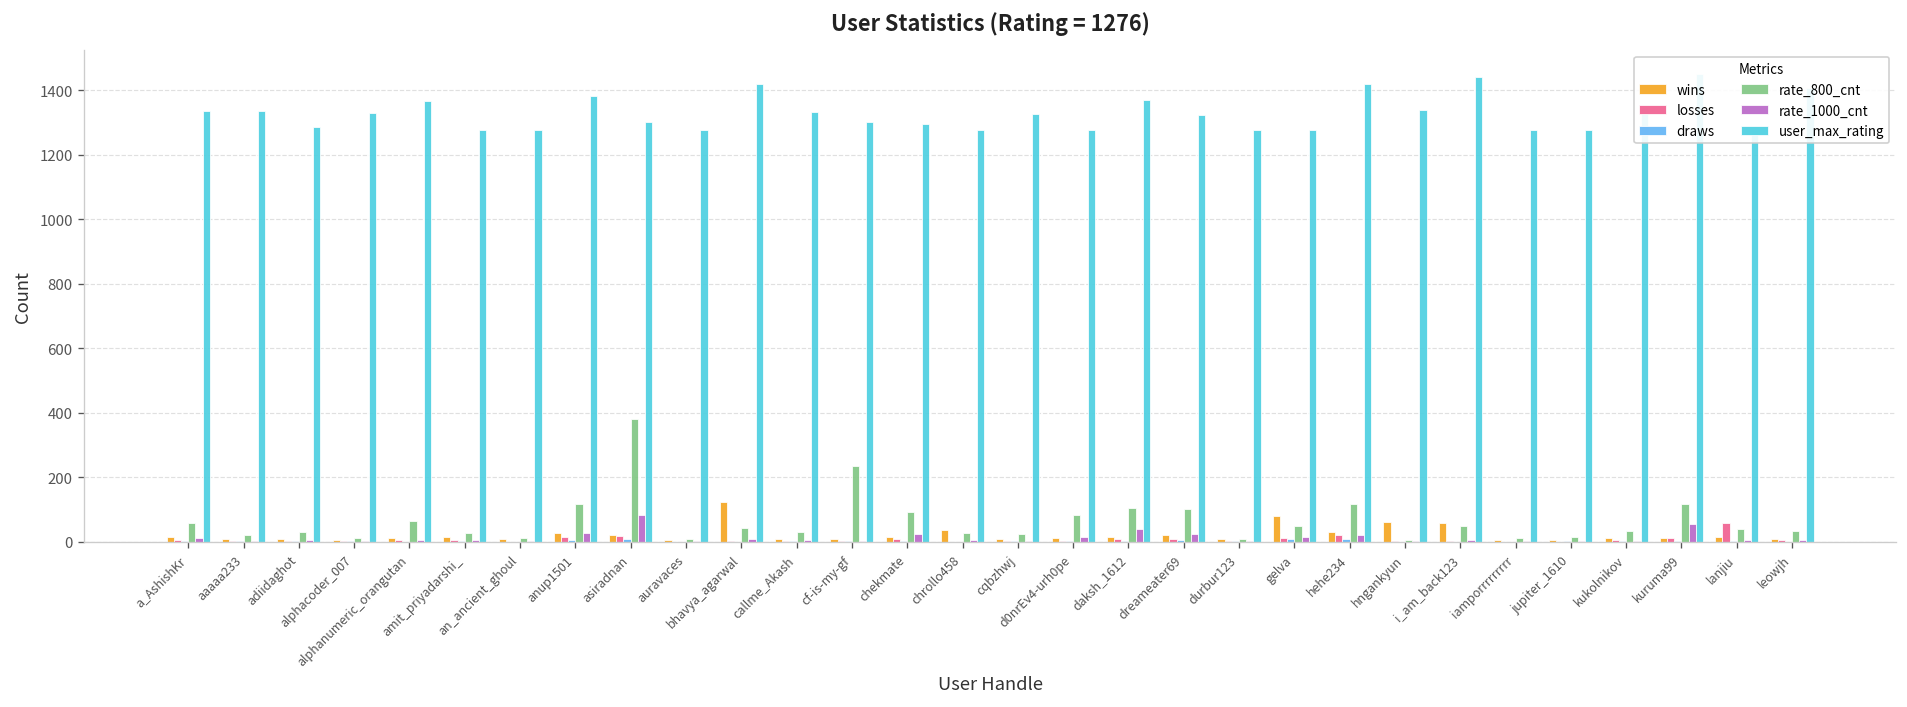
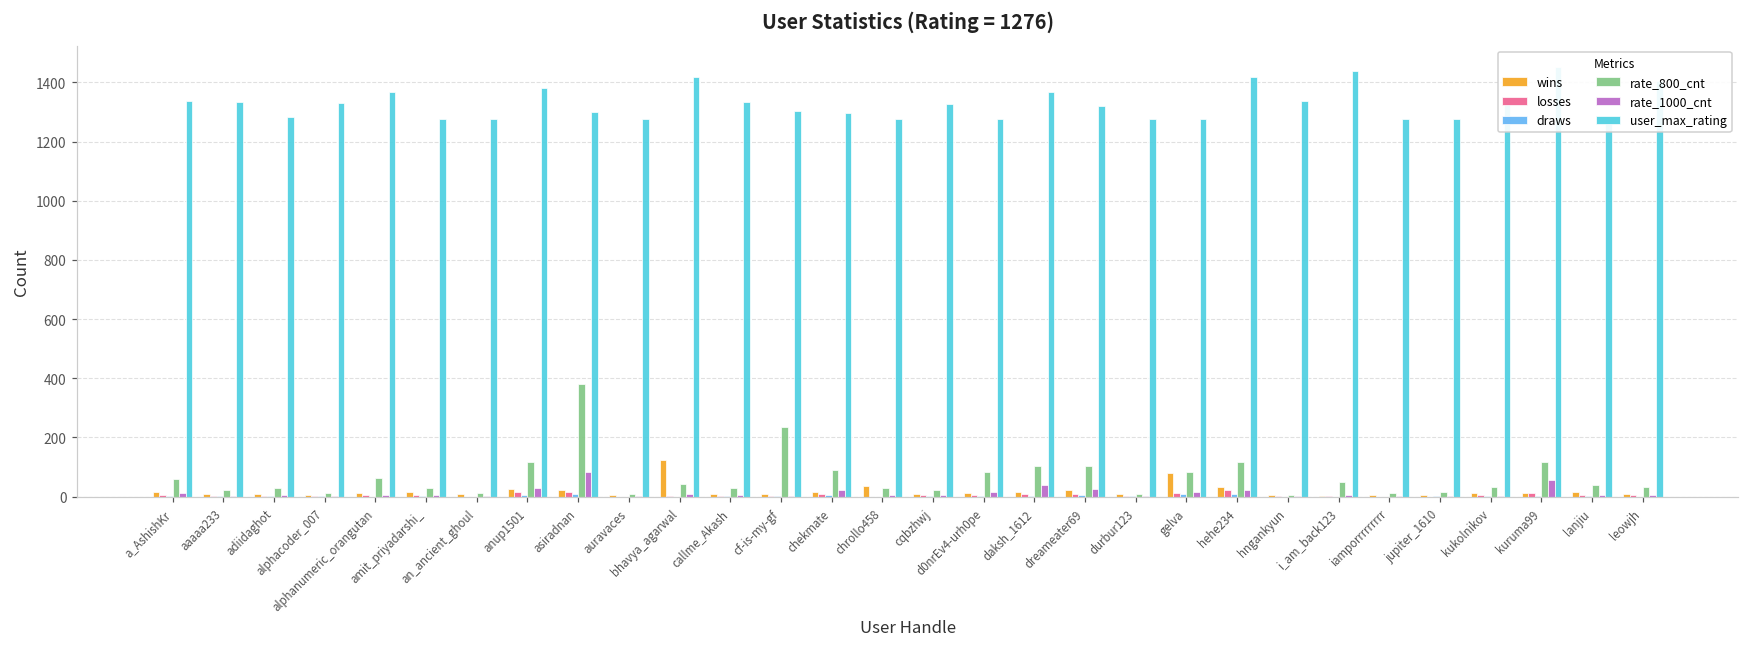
rate_800_cnt, gelva: 50 -> 80
wins, hngankyun: 60 -> 10
wins, i_am_back123: 60 -> 0
losses, lanjiu: 60 -> 10
